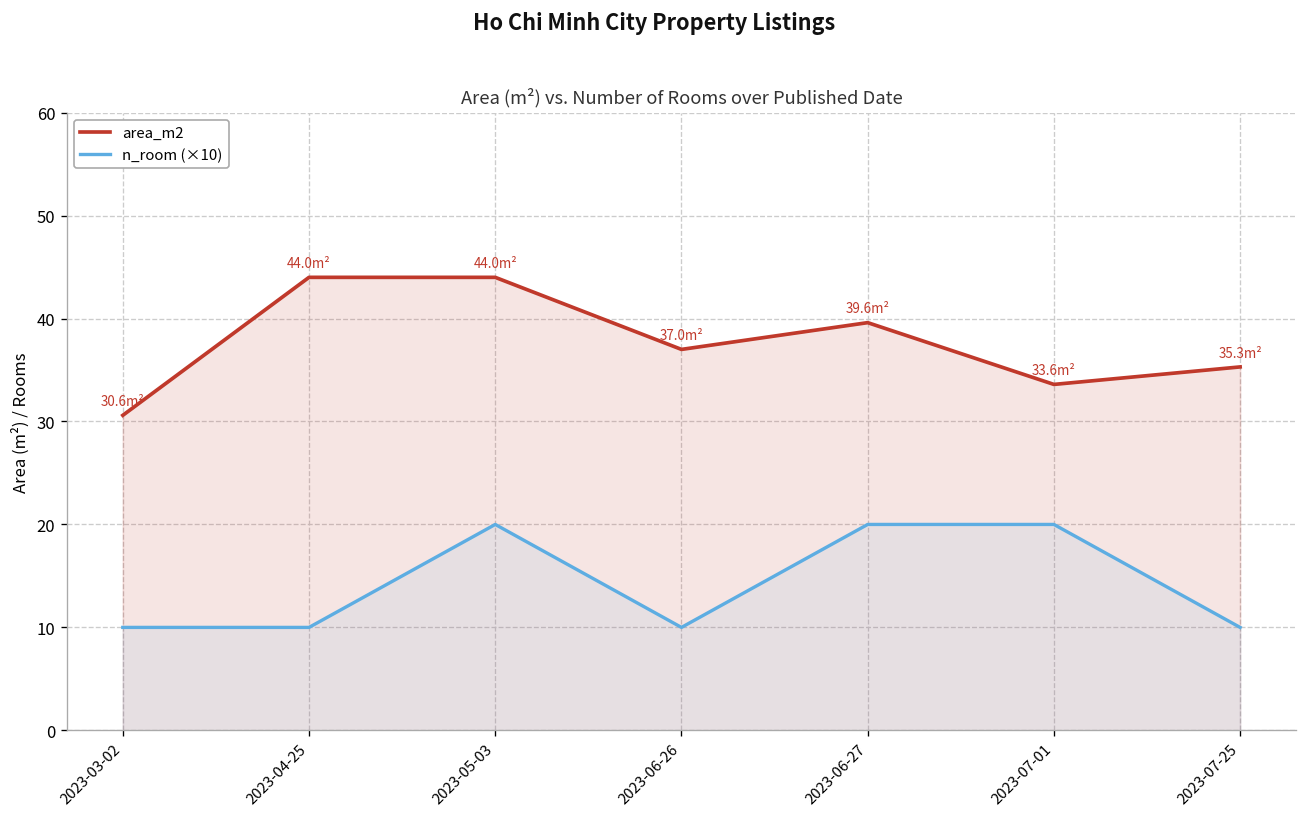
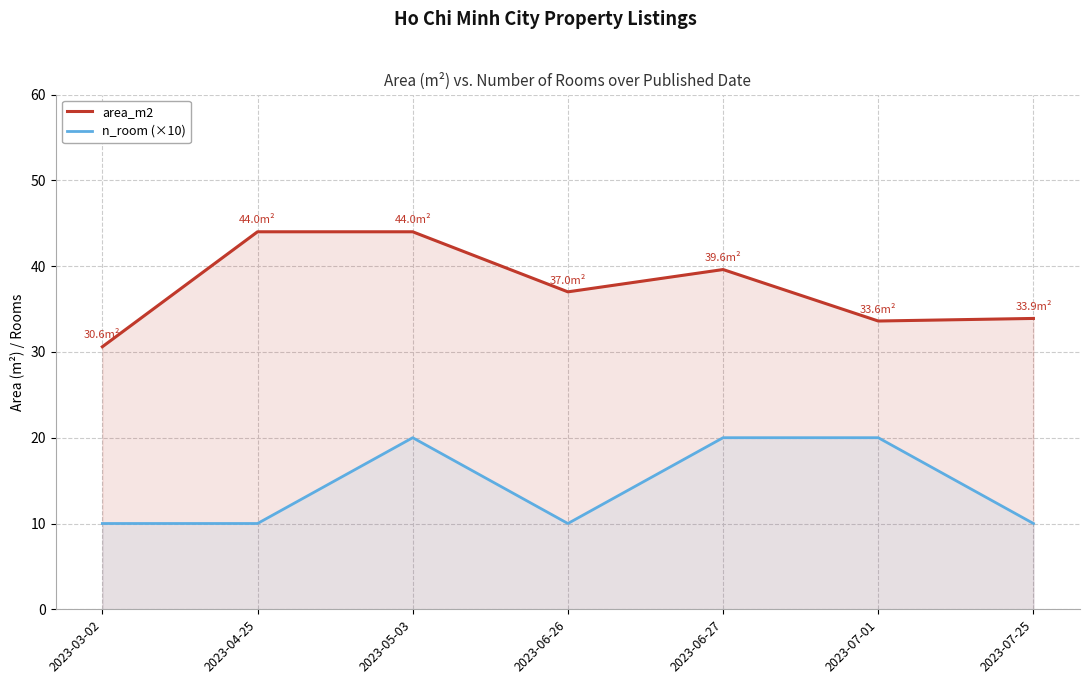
area_m2, 2023-07-25: 35.3m² -> 33.9m²
